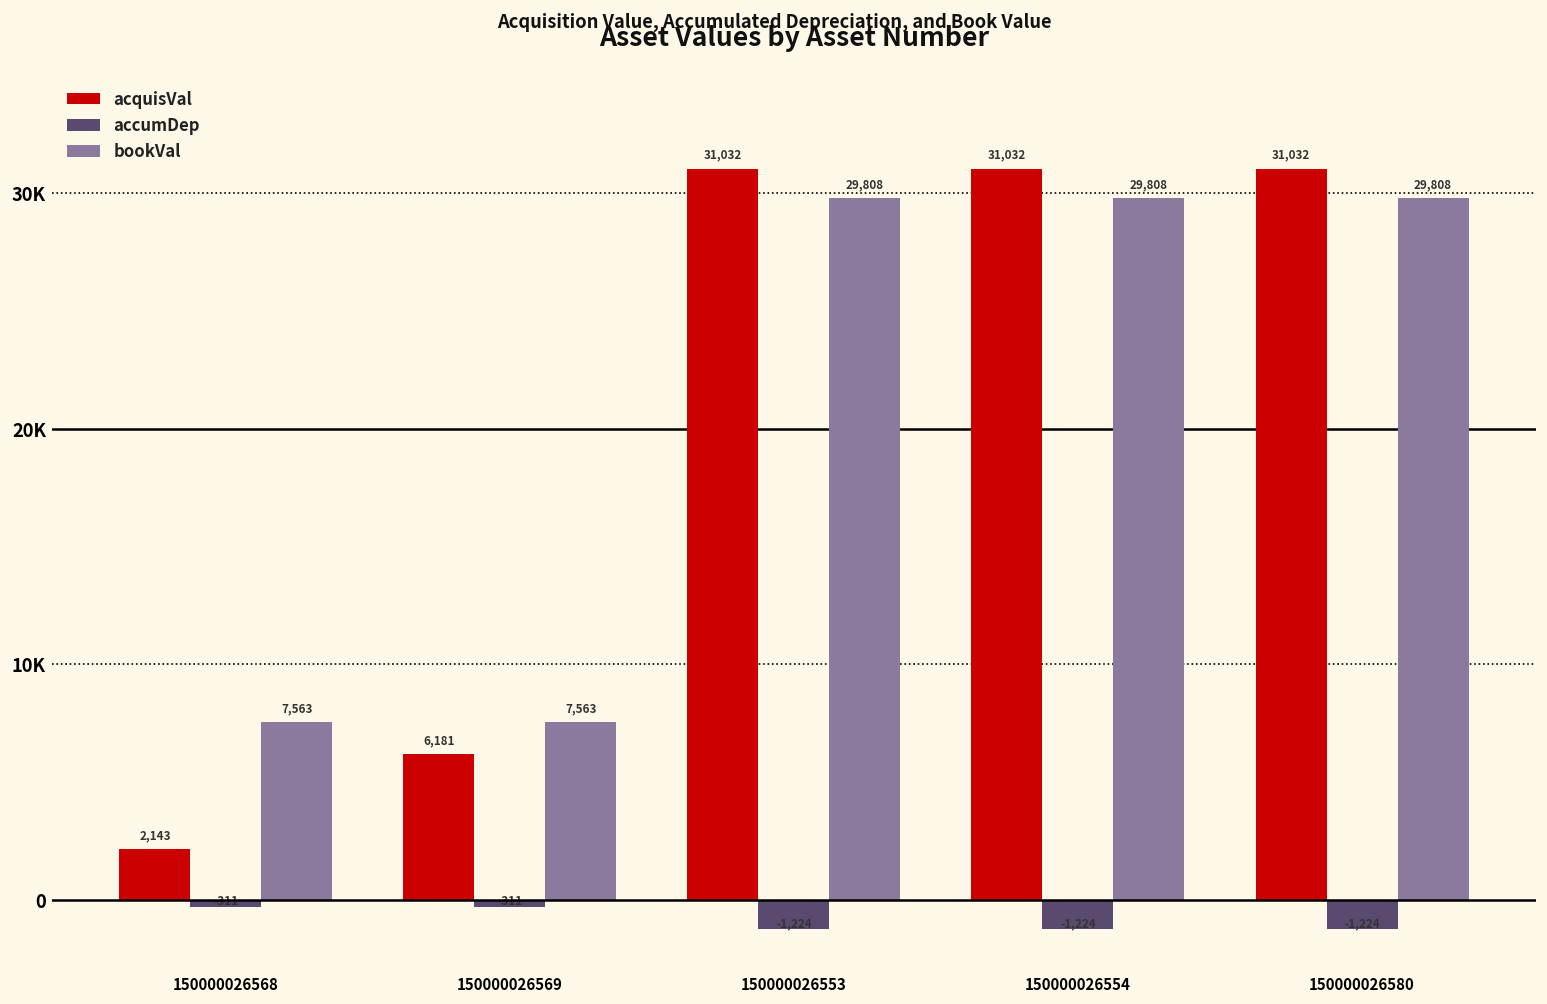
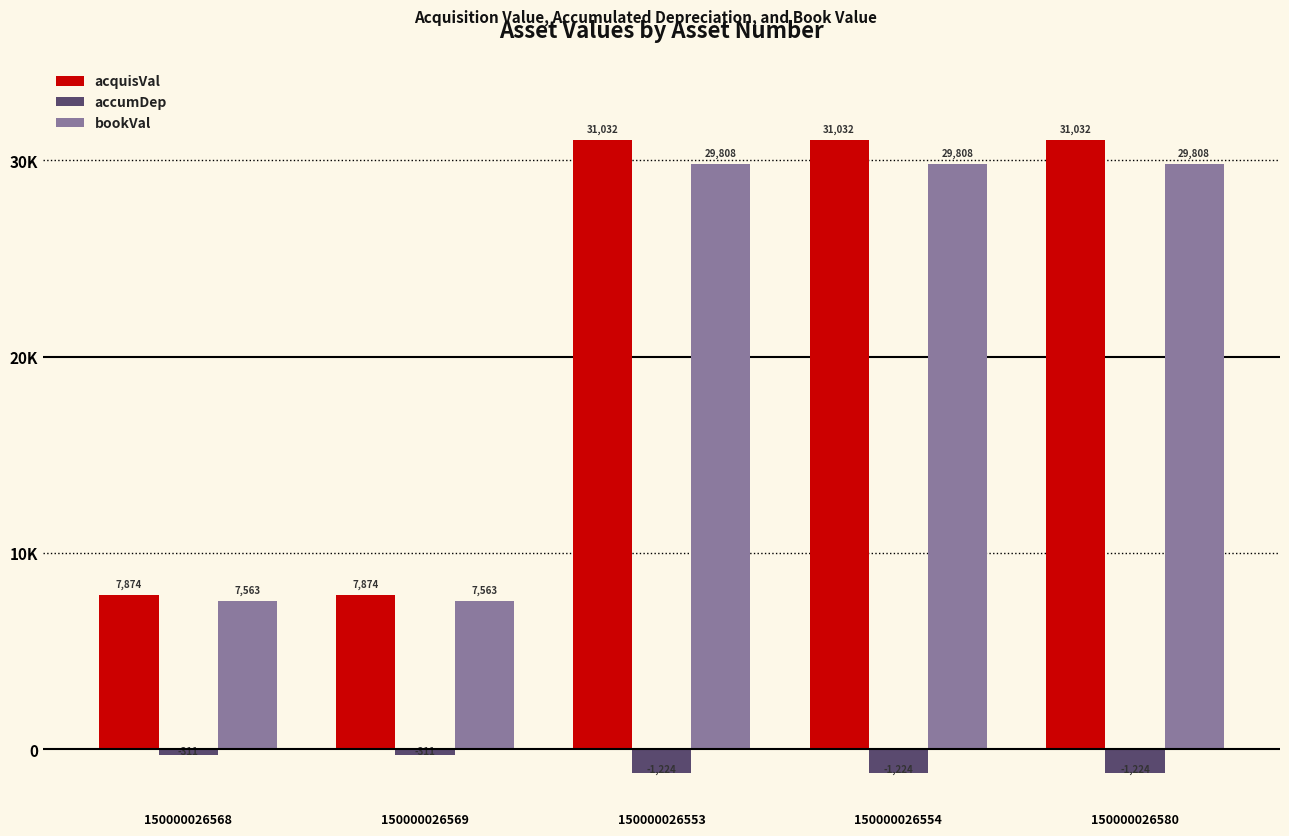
acquisVal, 150000026568: 2,143 -> 7,874
acquisVal, 150000026569: 6,181 -> 7,874
